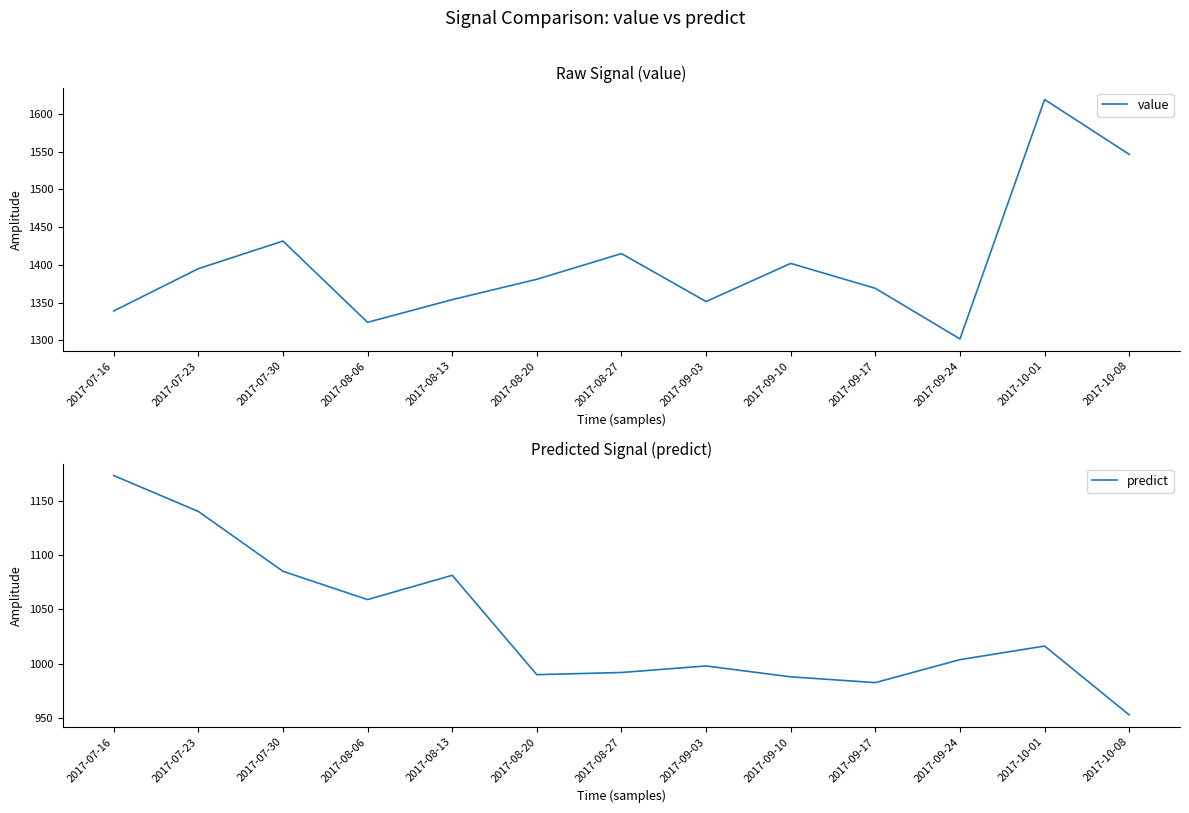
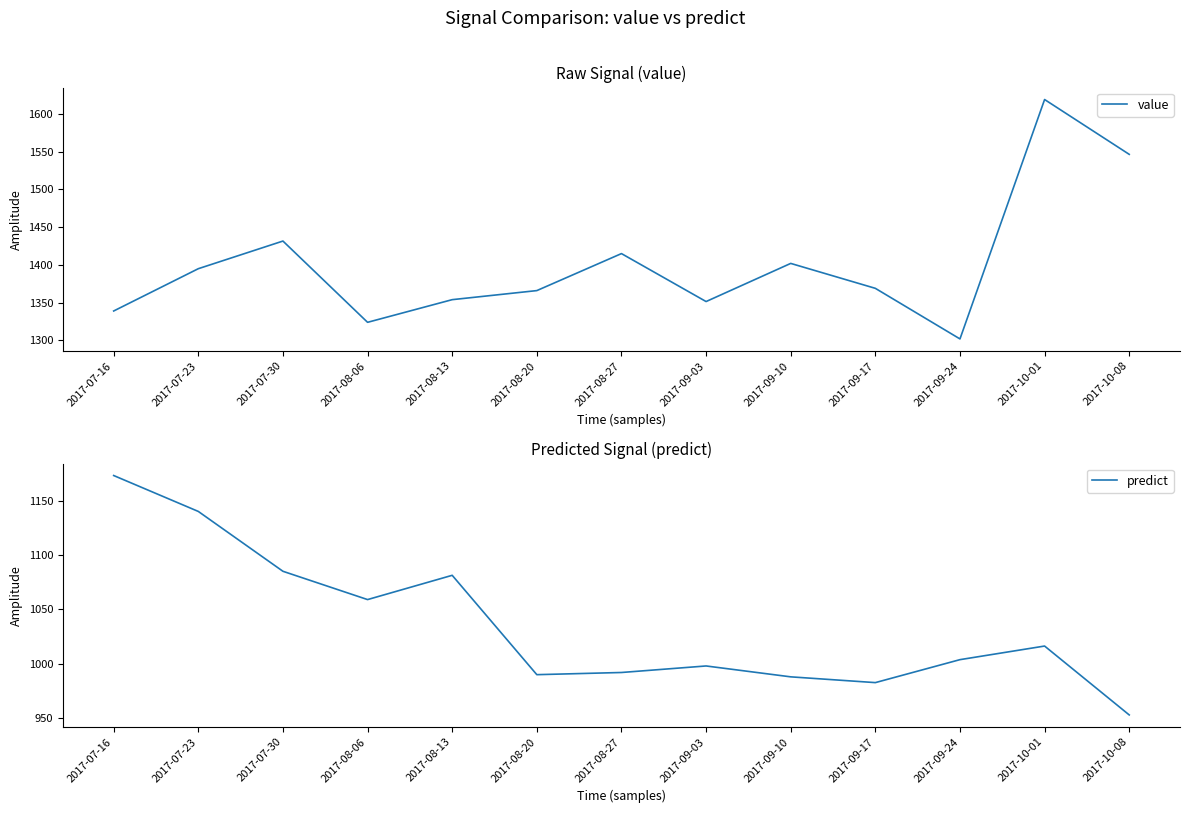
Raw Signal (value), 2017-08-20: 1380 -> 1370
